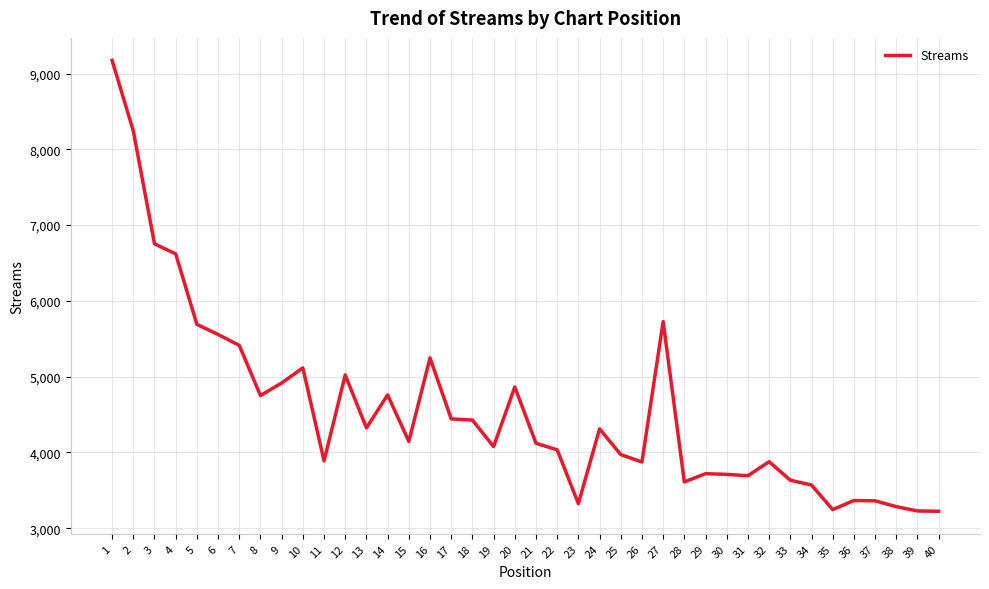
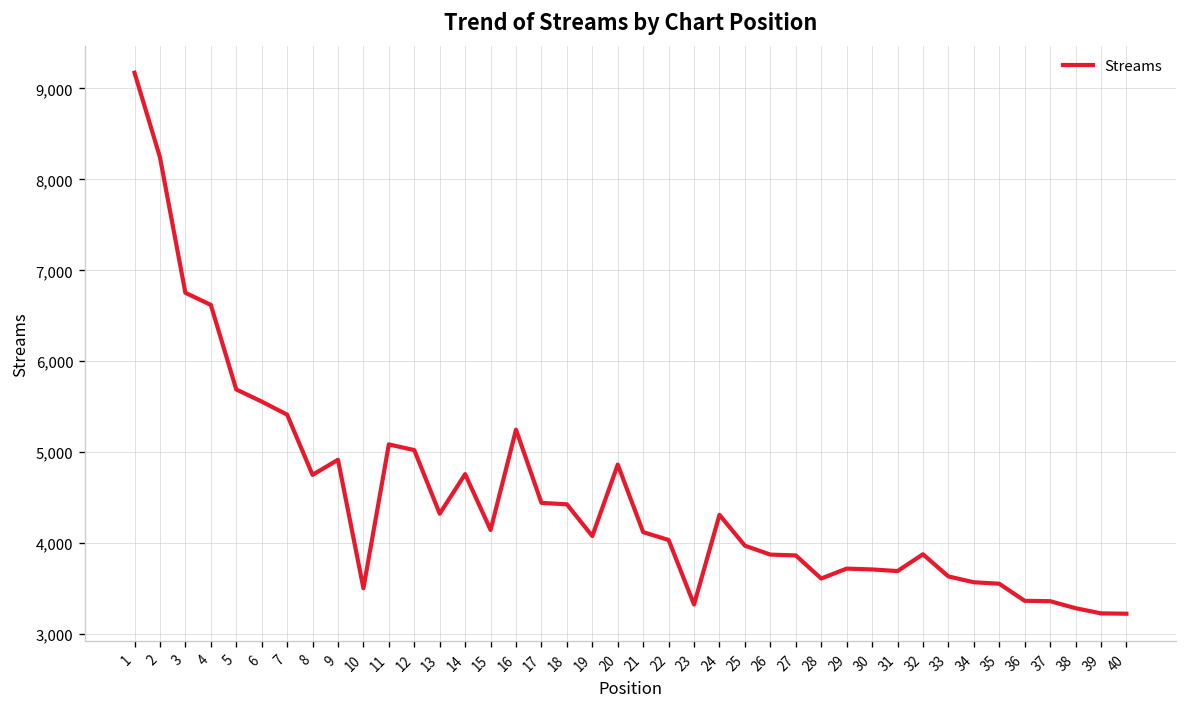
10: 5,100 -> 3,500
11: 3,900 -> 5,100
27: 5,700 -> 3,900
35: 3,200 -> 3,600
